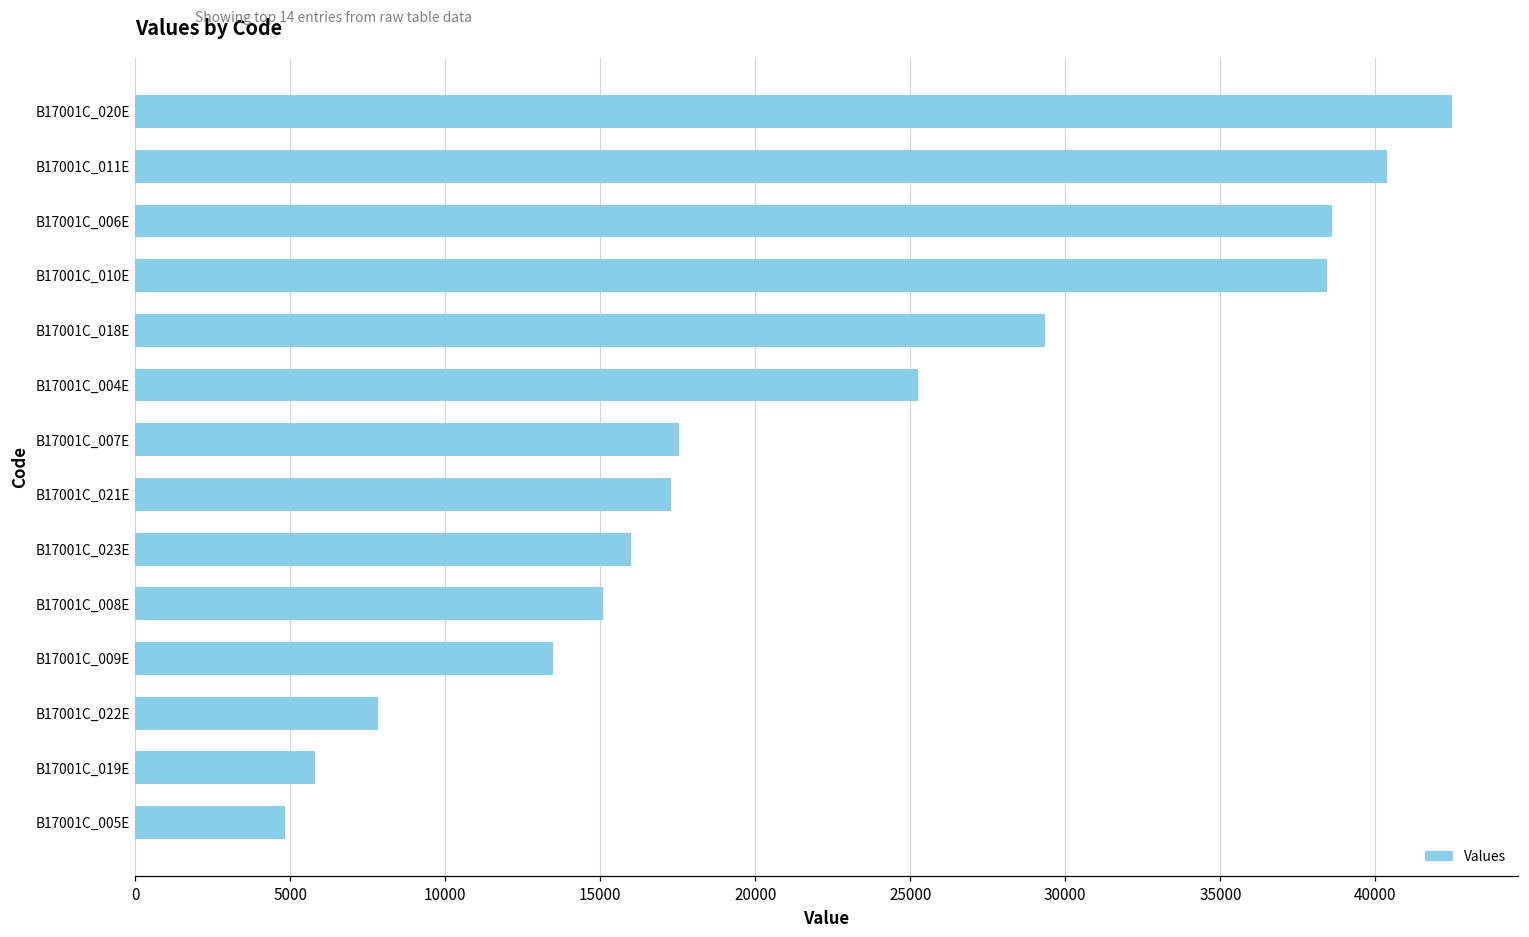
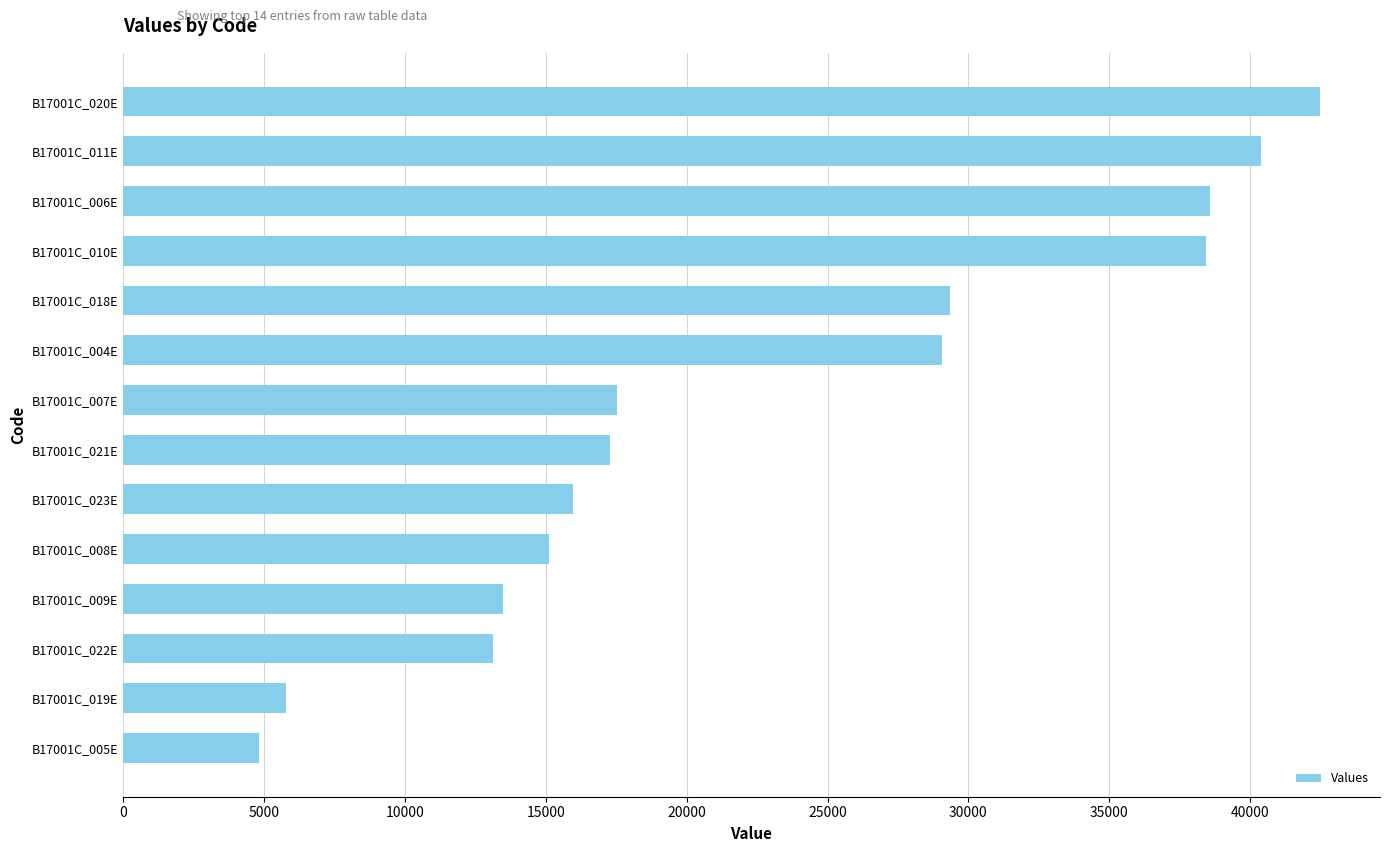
B17001C_004E: 25300 -> 29100
B17001C_022E: 7800 -> 13100
